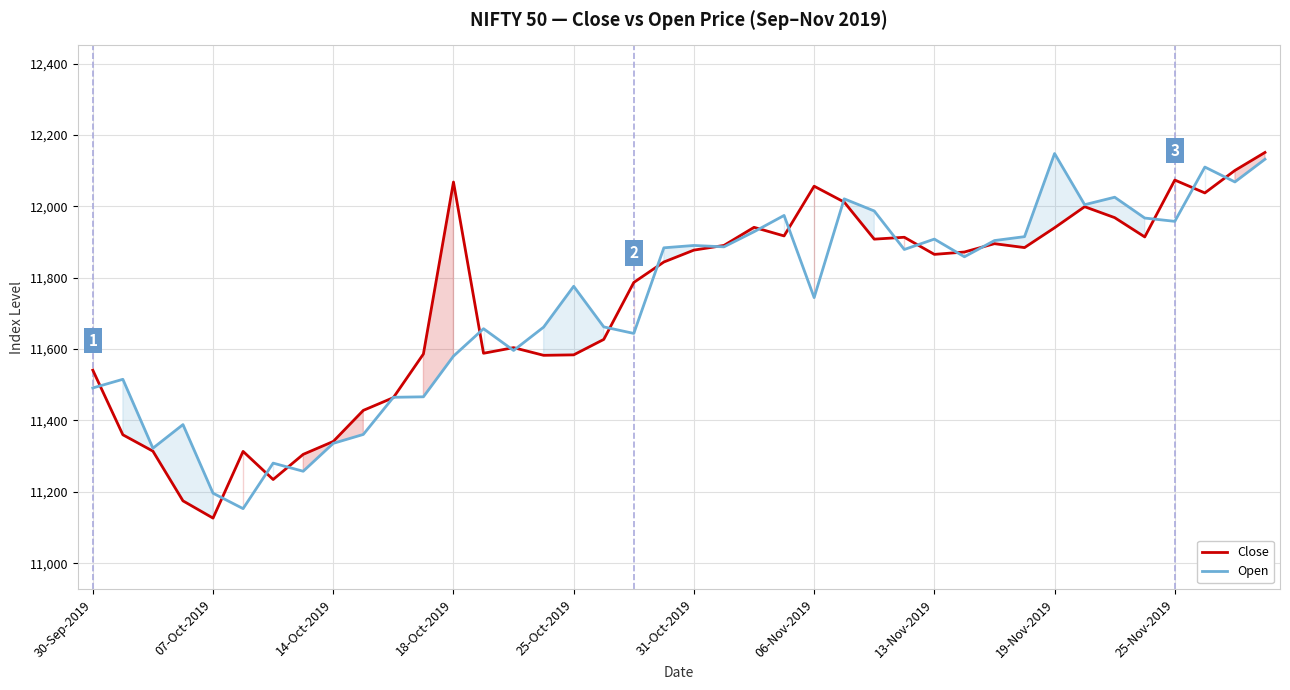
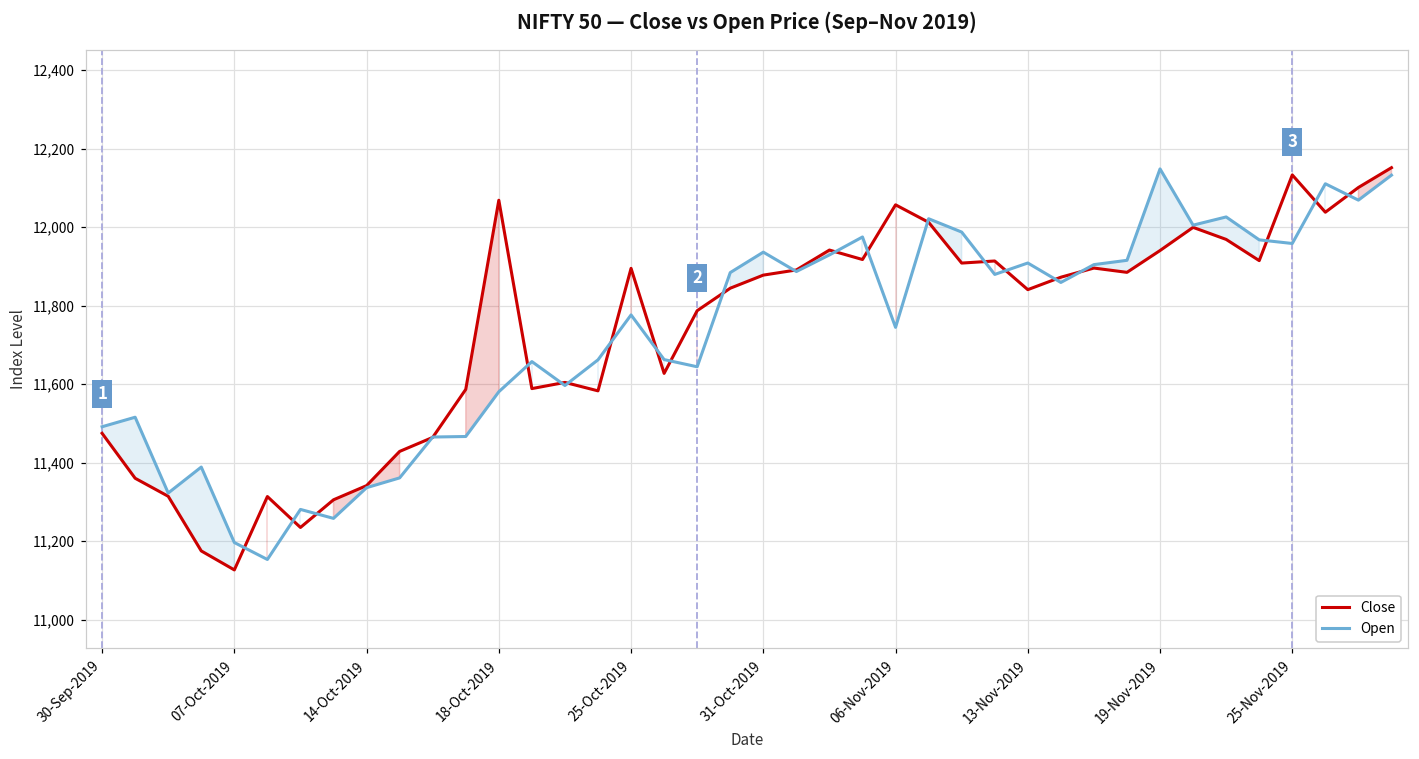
Close, 30-Sep-2019: 11,540 -> 11,470
Close, 25-Oct-2019: 11,580 -> 11,890
Open, 31-Oct-2019: 11,890 -> 11,940
Close, 13-Nov-2019: 11,870 -> 11,840
Close, 25-Nov-2019: 12,070 -> 12,130
